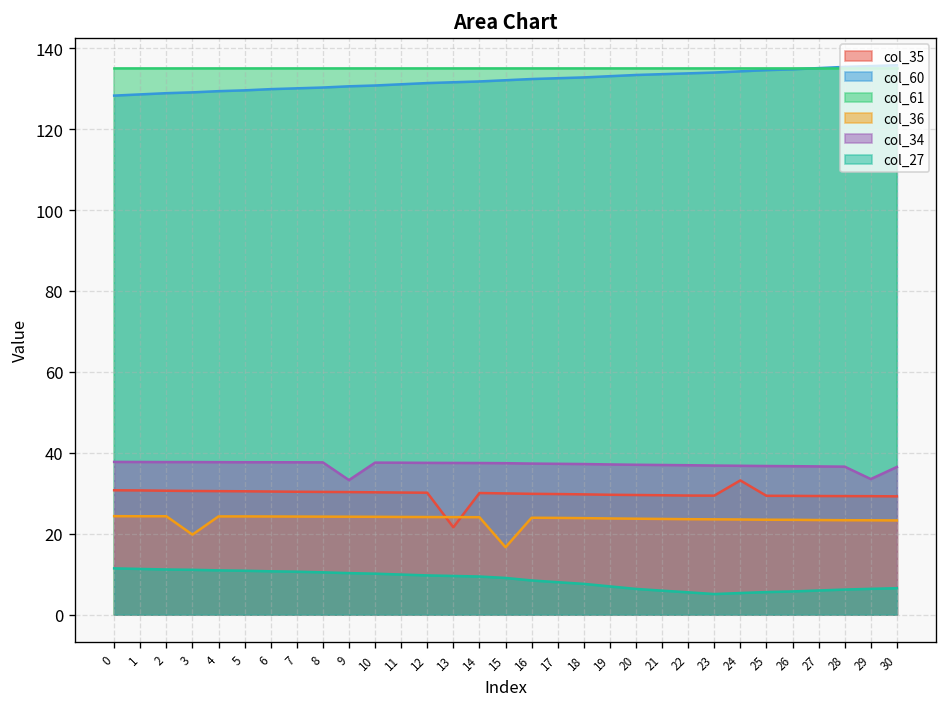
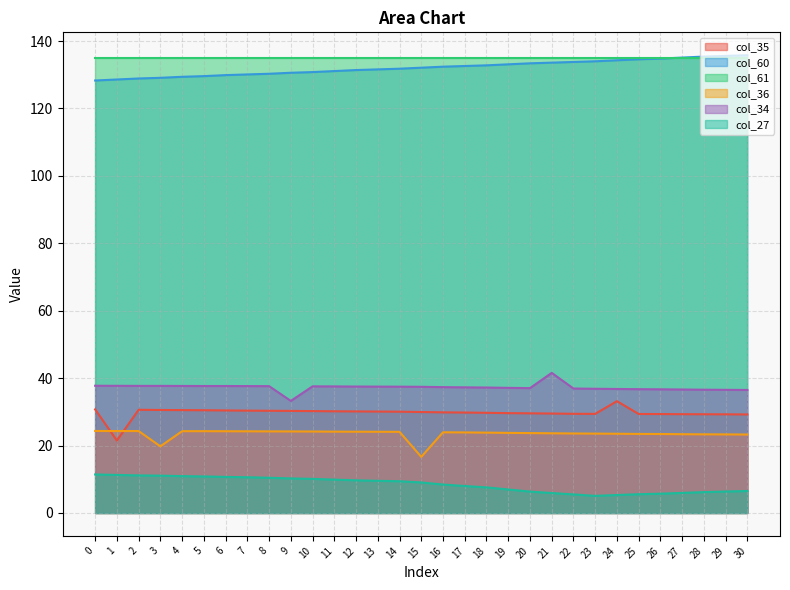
col_35, 1: 31 -> 21
col_35, 13: 22 -> 30
col_34, 21: 37 -> 42
col_34, 29: 34 -> 37
